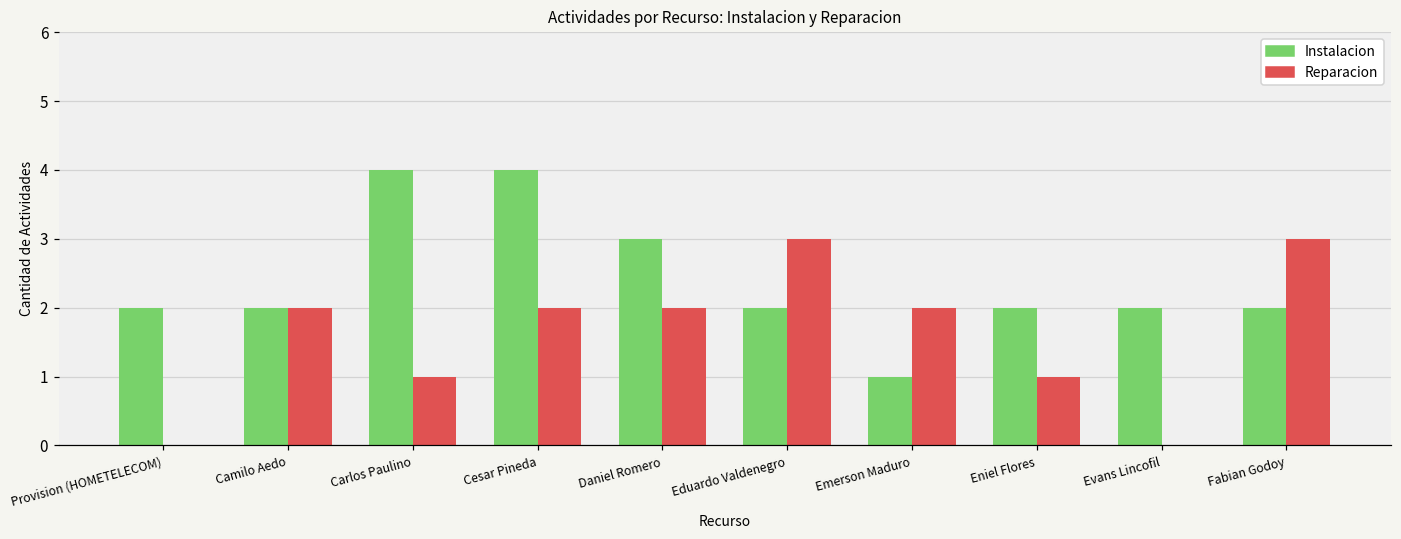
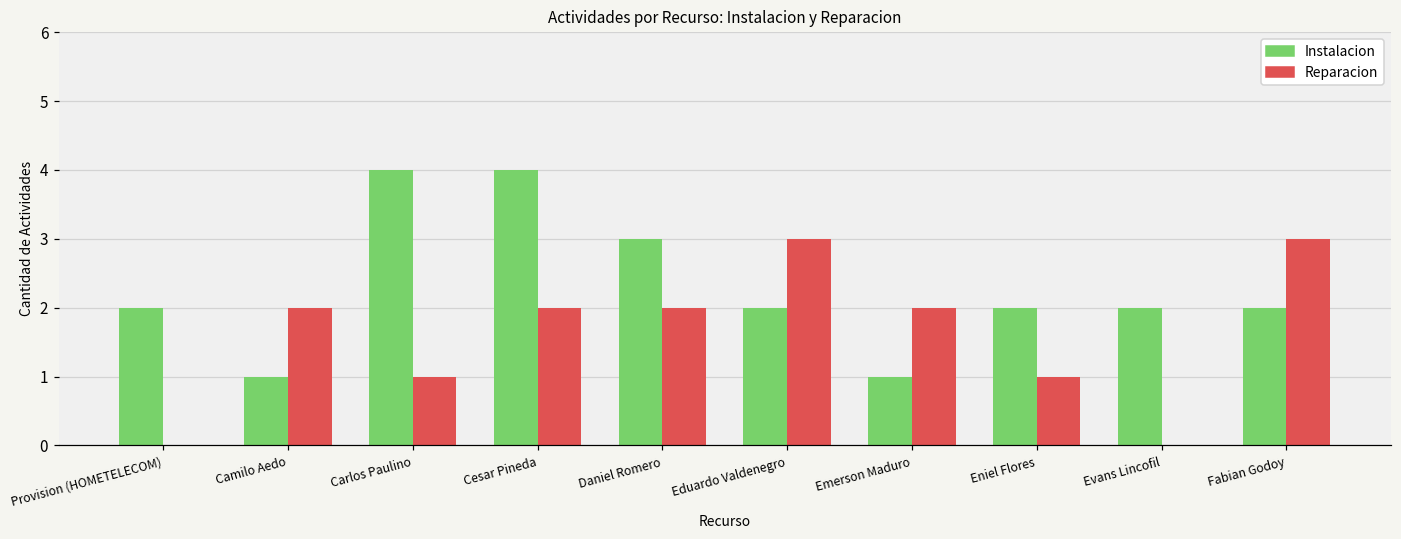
Instalacion, Camilo Aedo: 2 -> 1
